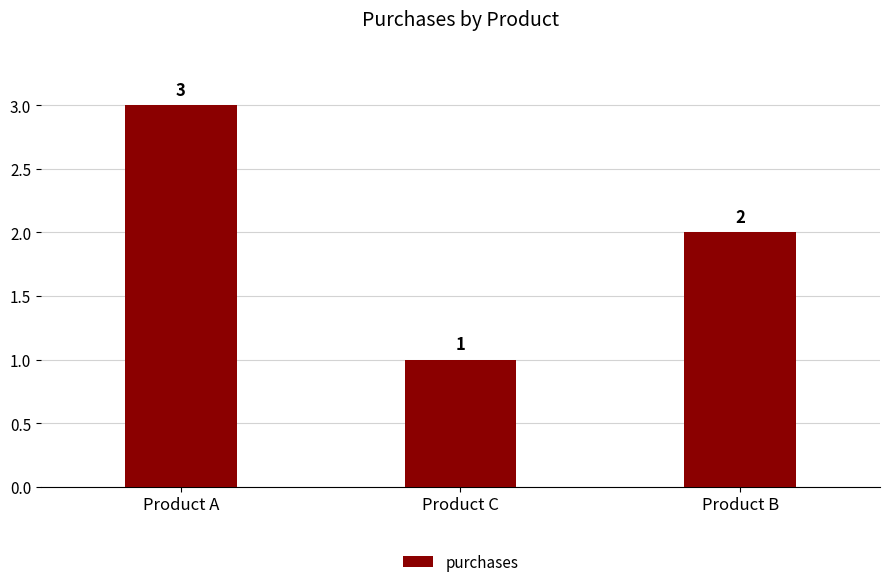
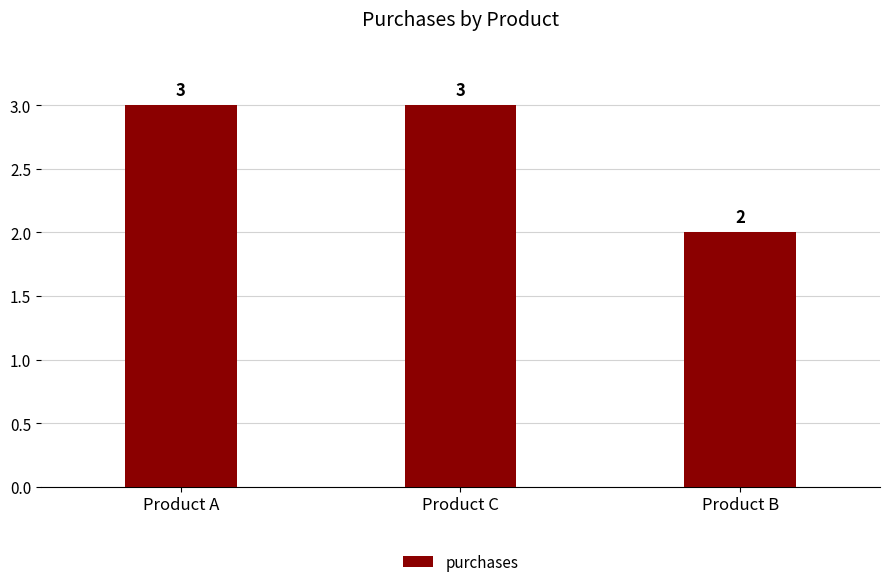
Product C: 1 -> 3
